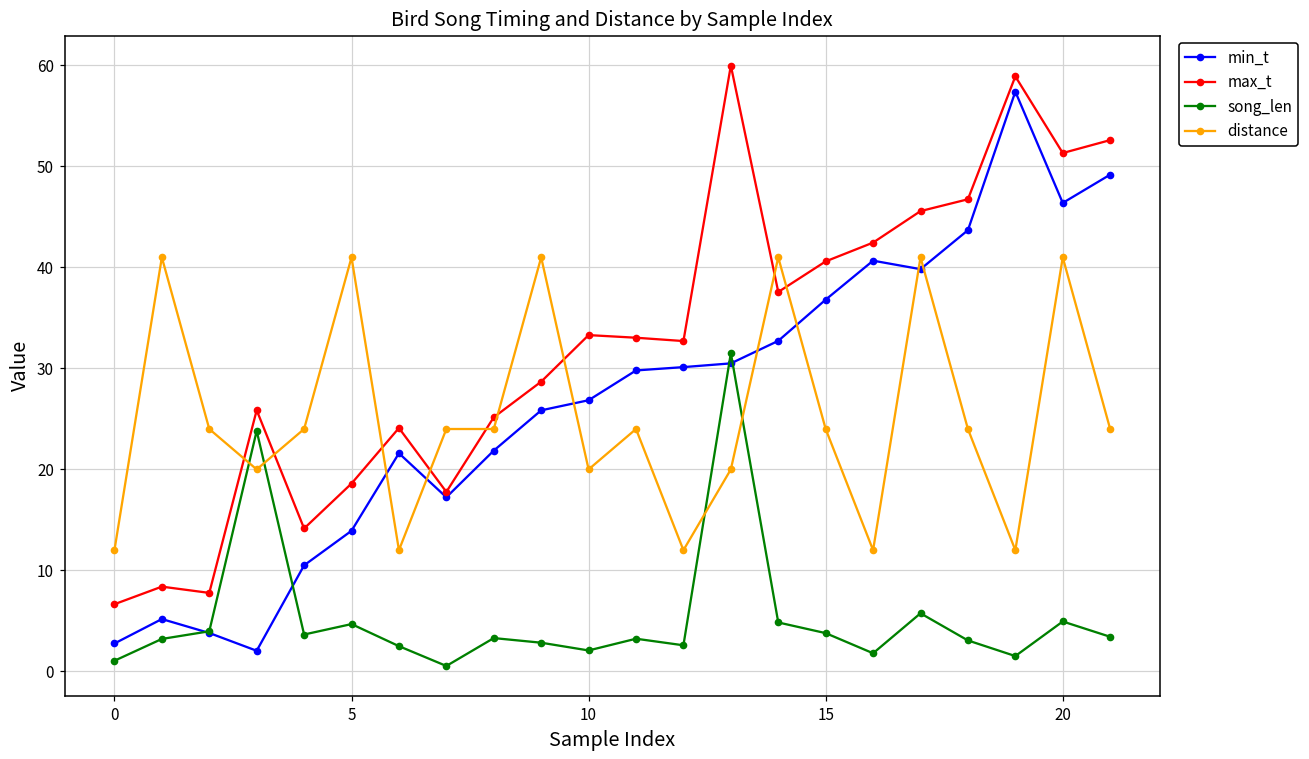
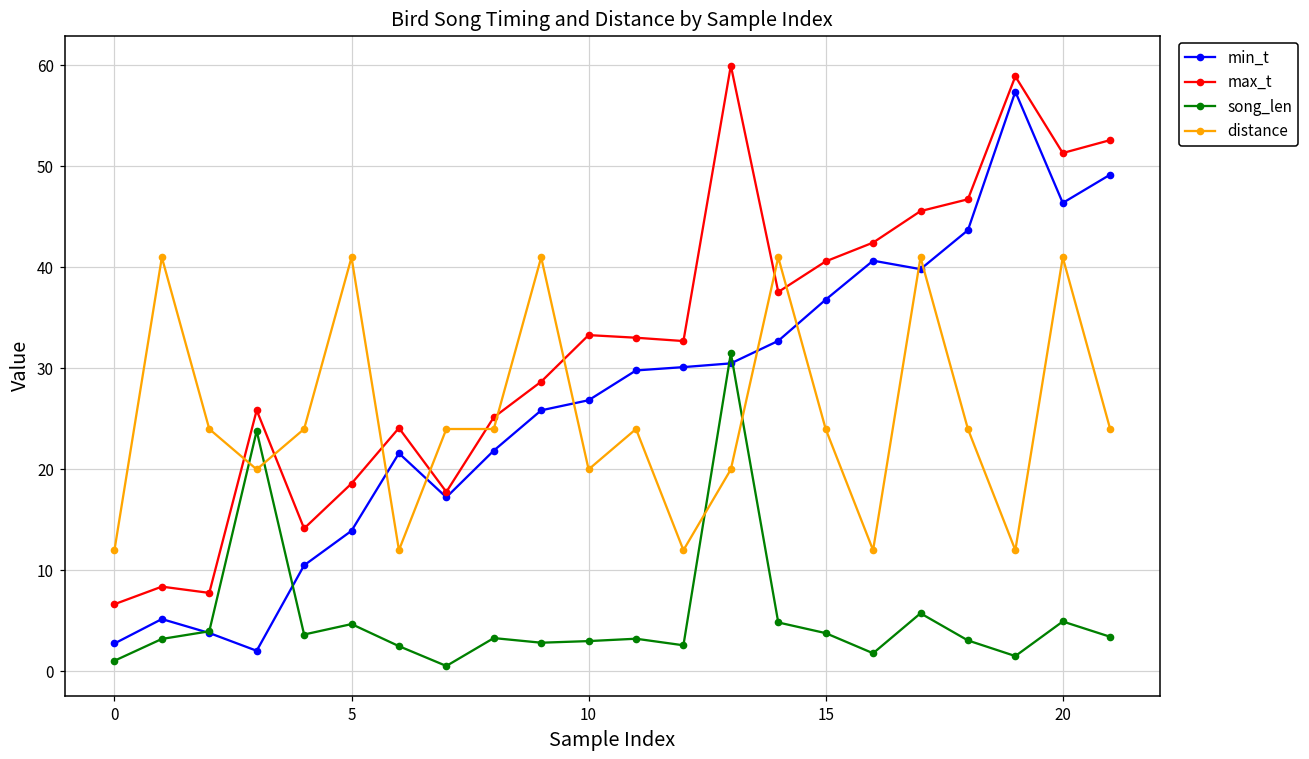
song_len, 10: 2 -> 3
